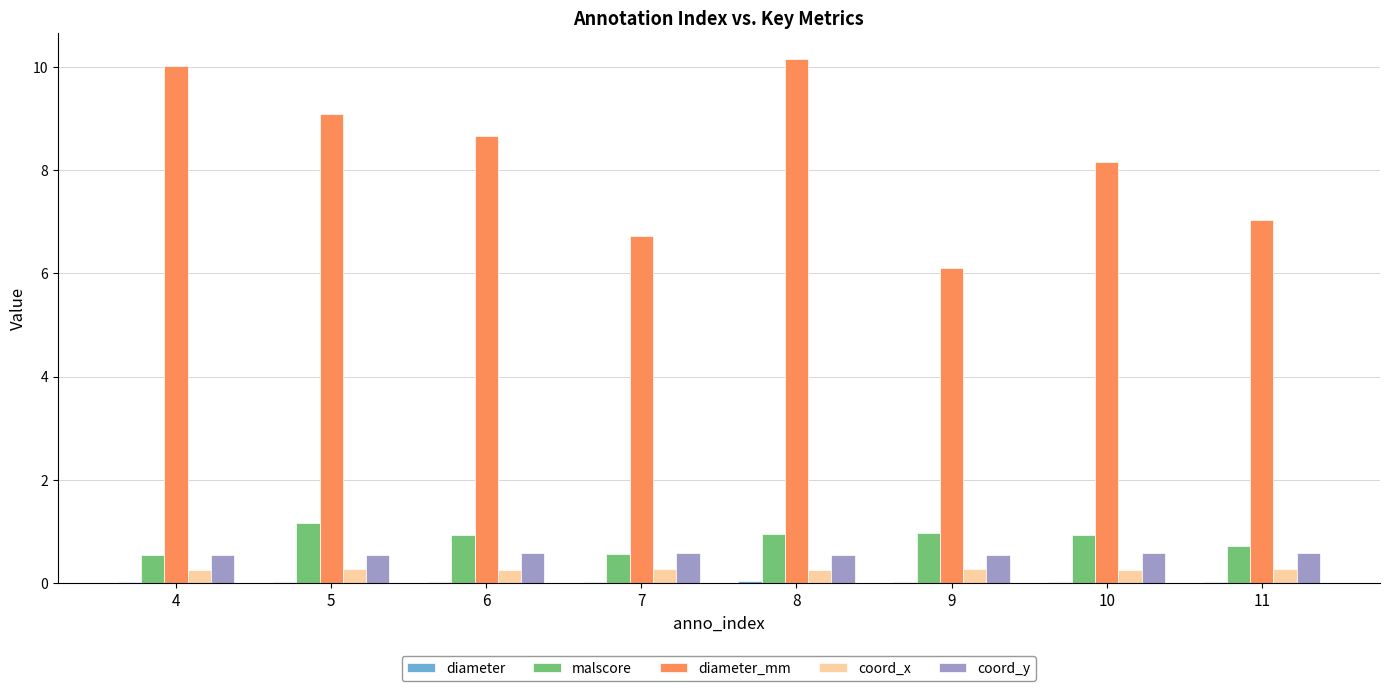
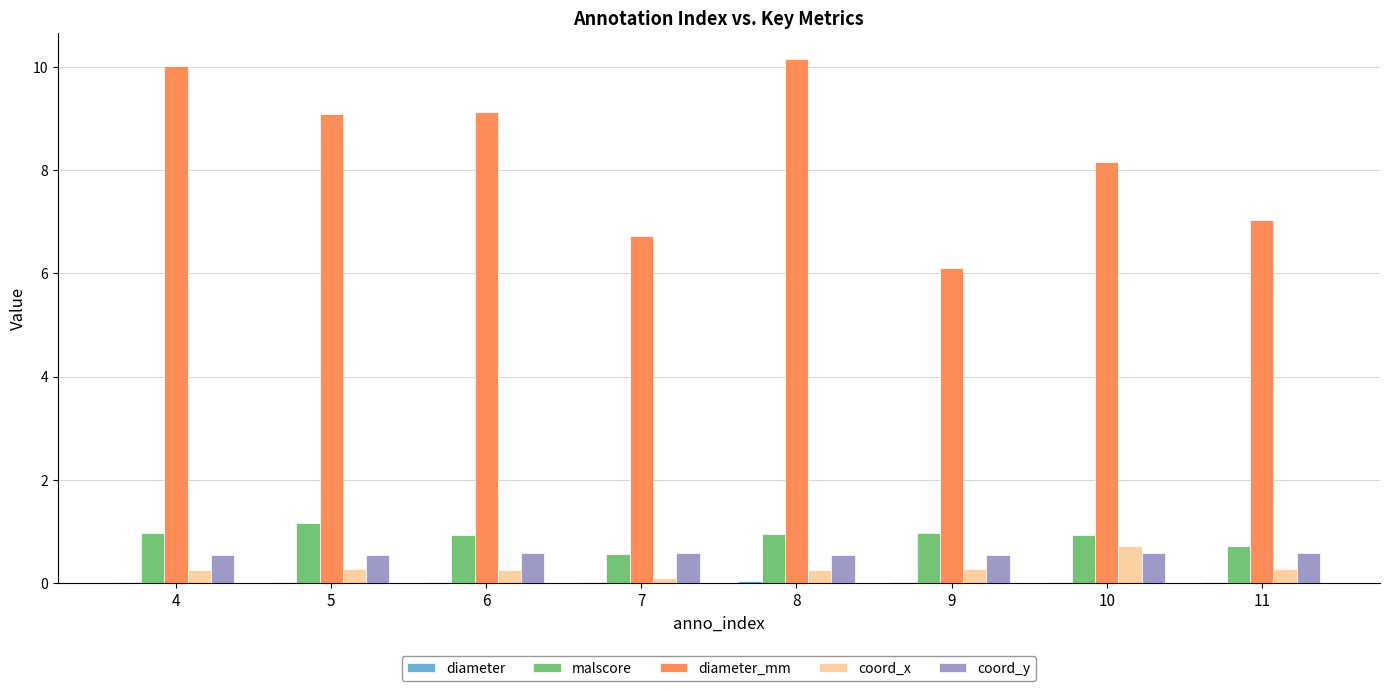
malscore, 4: 0.5 -> 1.0
diameter_mm, 6: 8.7 -> 9.1
coord_x, 7: 0.3 -> 0.1
coord_x, 10: 0.2 -> 0.7
